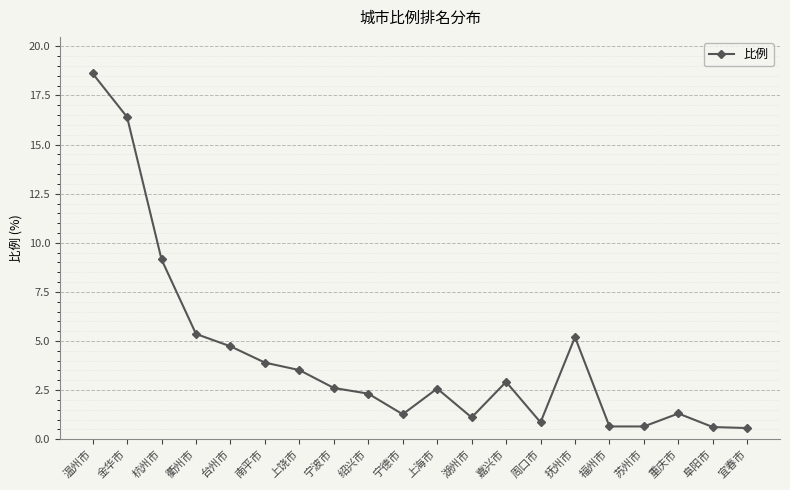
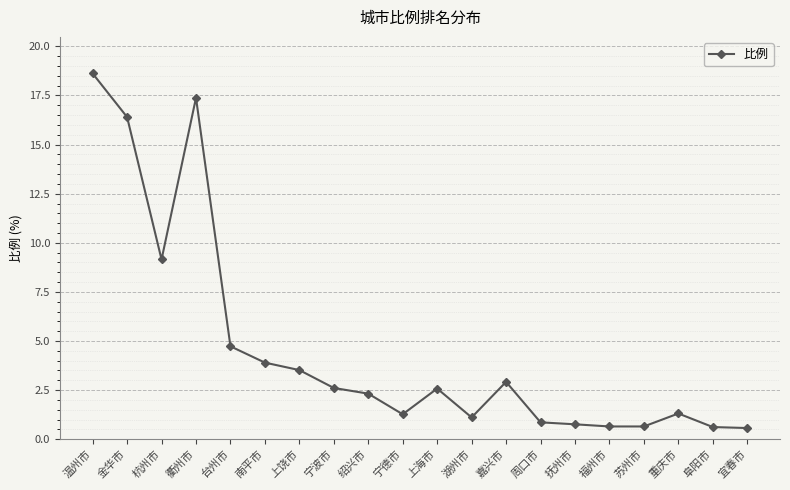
衢州市: 5.4 -> 17.4
抚州市: 5.2 -> 0.8
